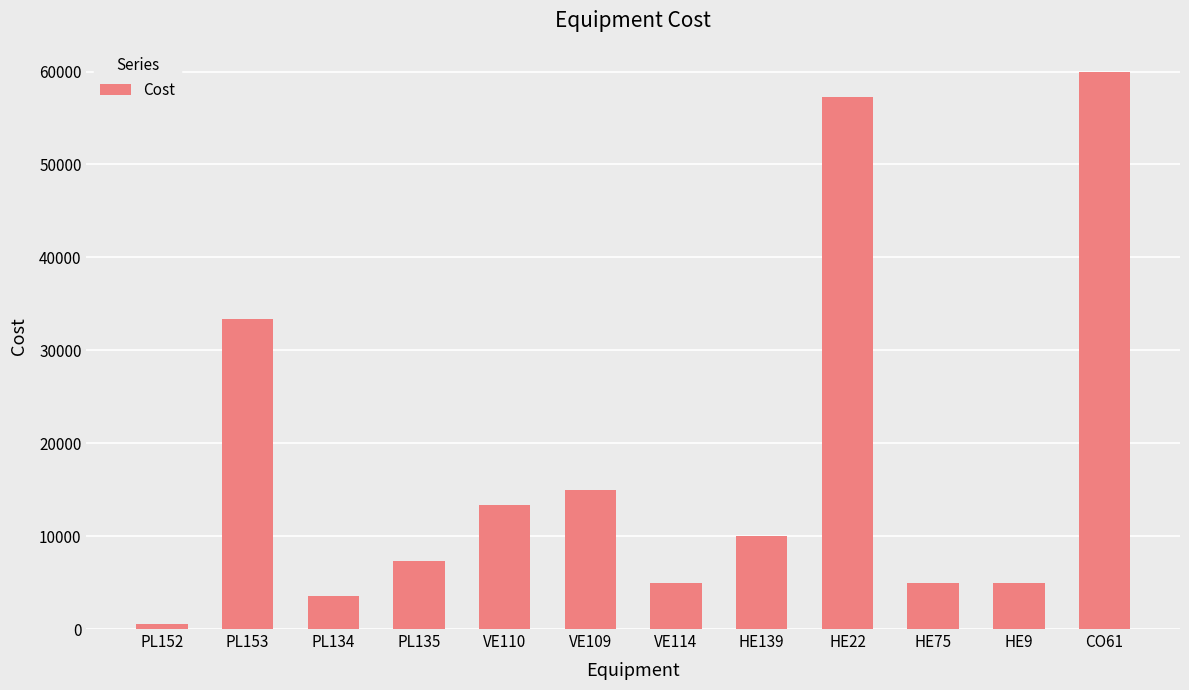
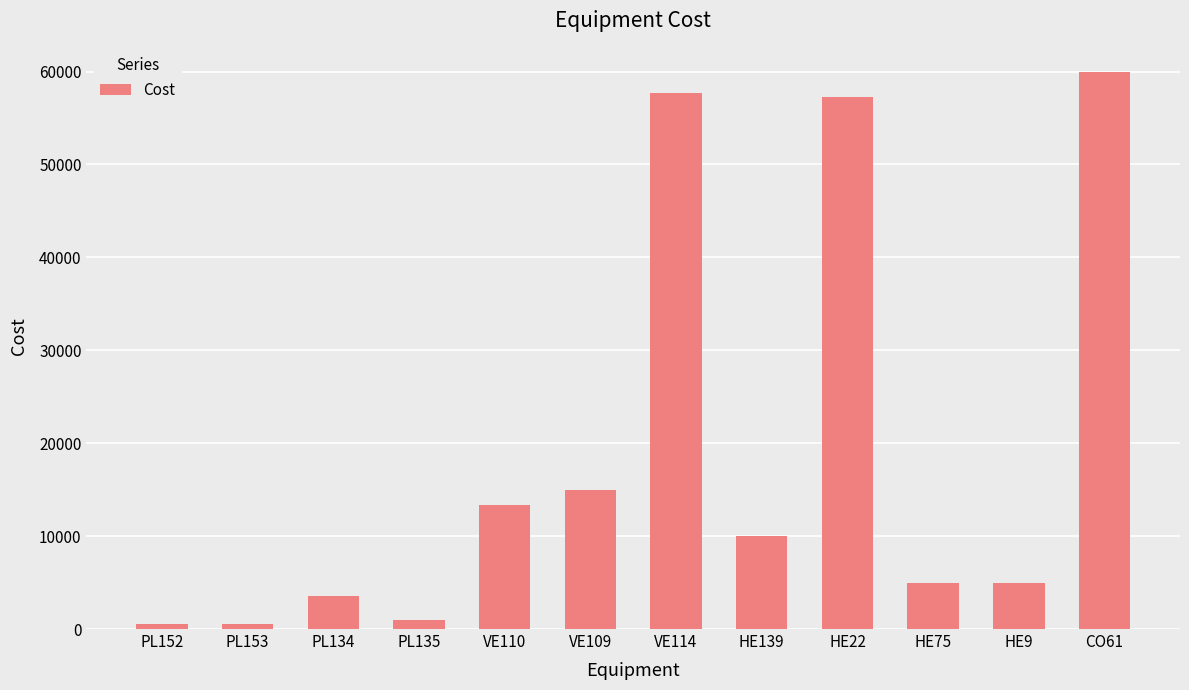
PL153: 33000 -> 1000
PL135: 7000 -> 1000
VE114: 5000 -> 58000
